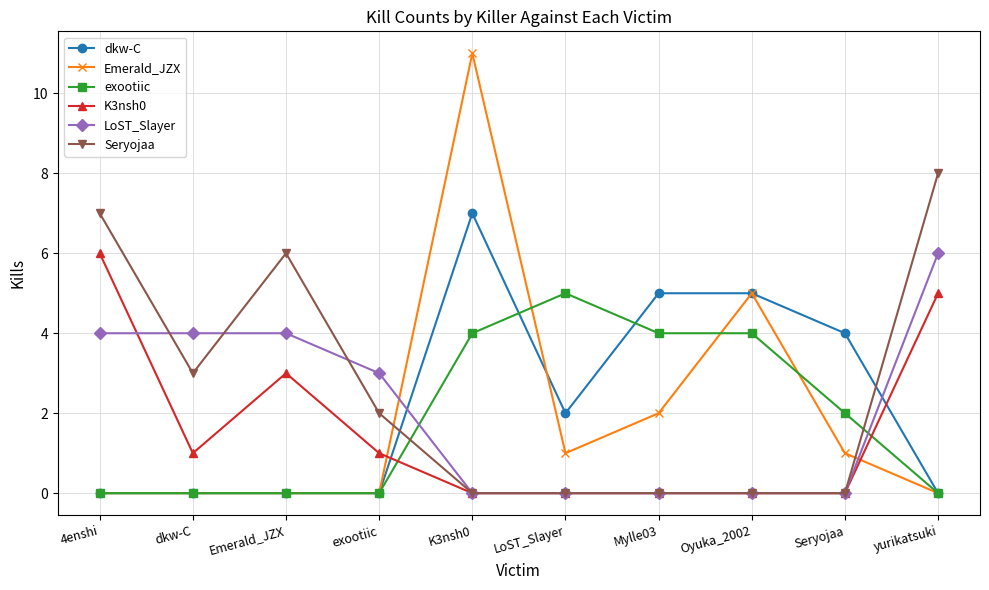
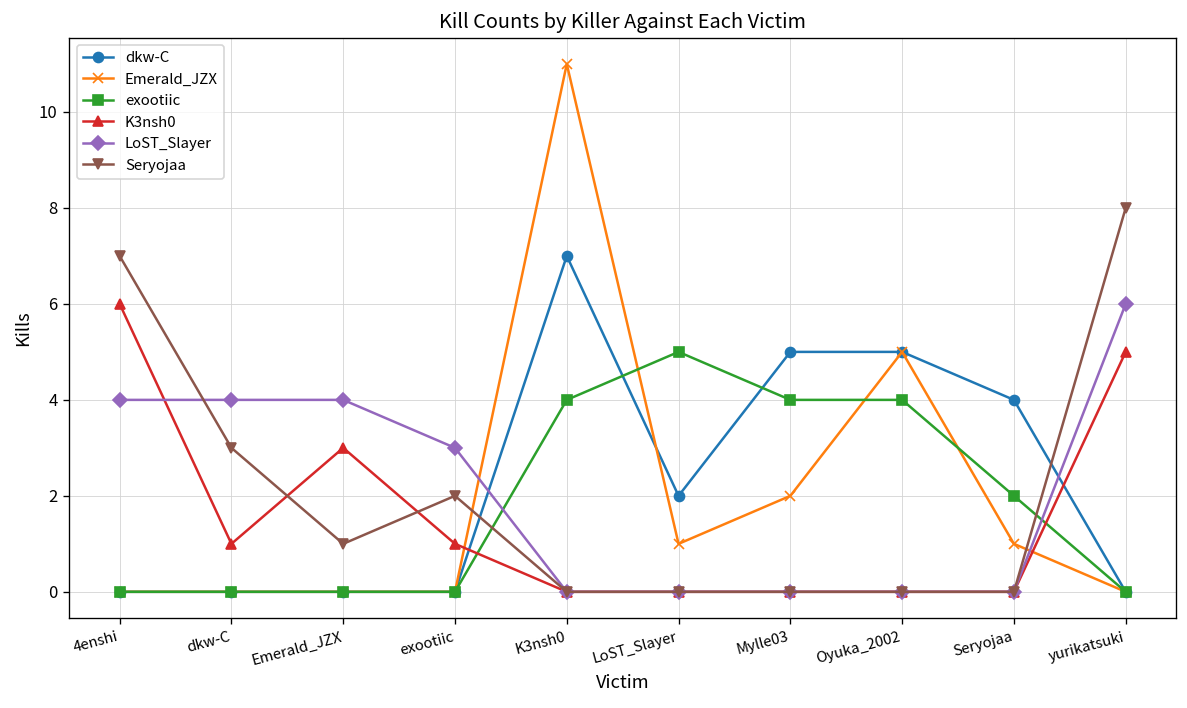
Seryojaa, Emerald_JZX: 6 -> 1
